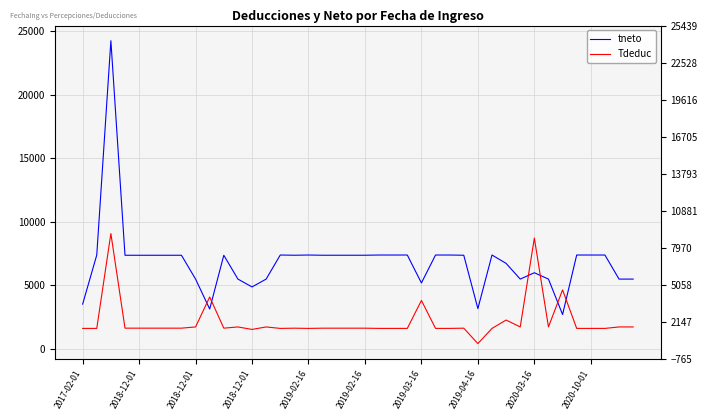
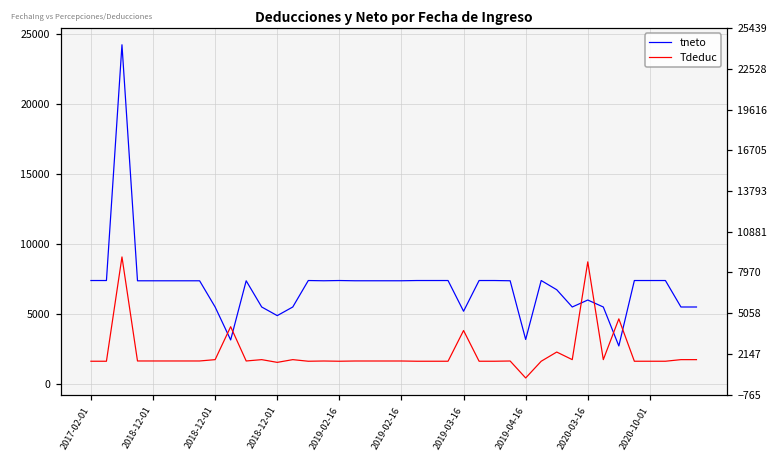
tneto, 2017-02-01: 3500 -> 7400
